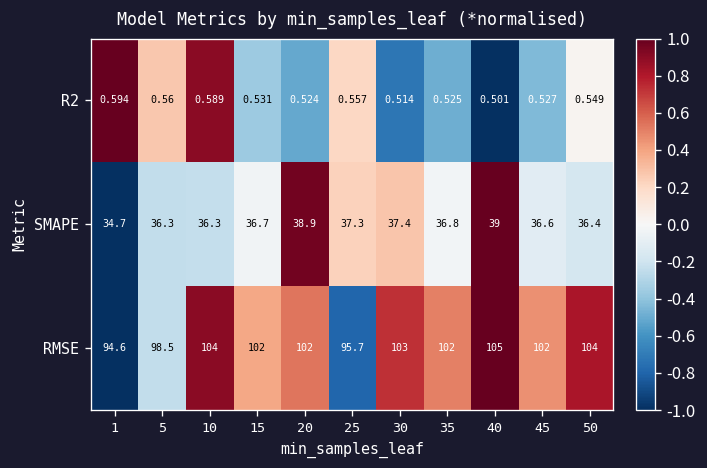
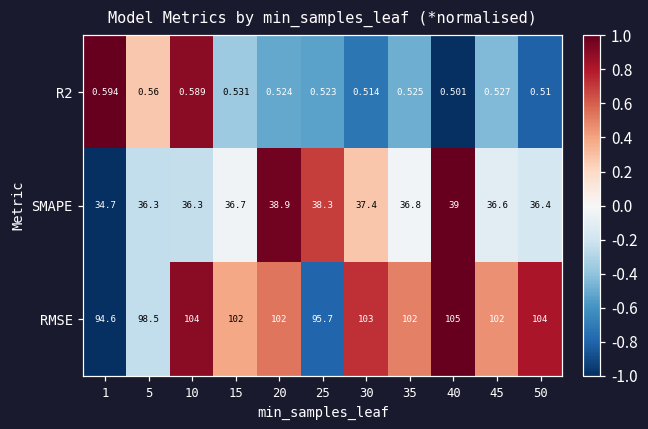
R2, 25: 0.557 -> 0.523
R2, 50: 0.549 -> 0.51
SMAPE, 25: 37.3 -> 38.3
